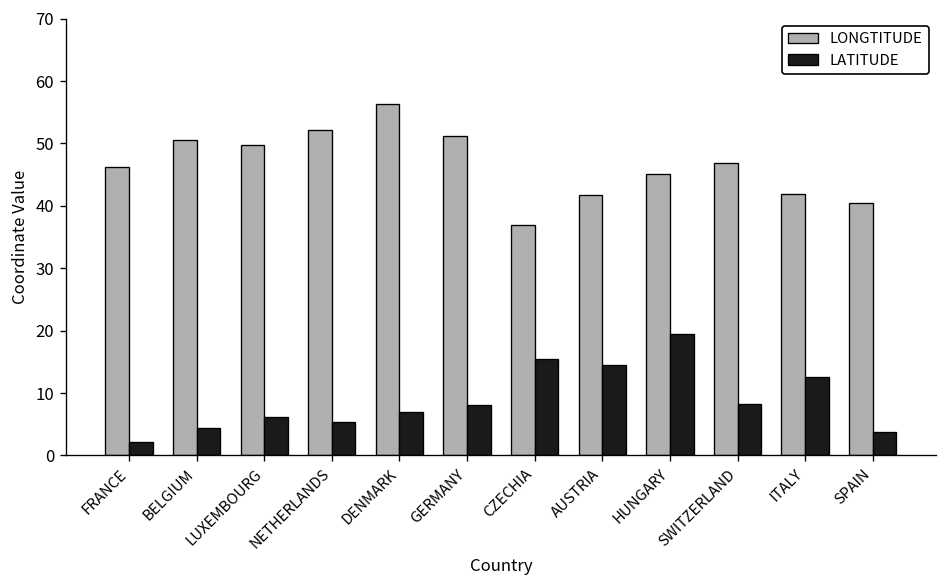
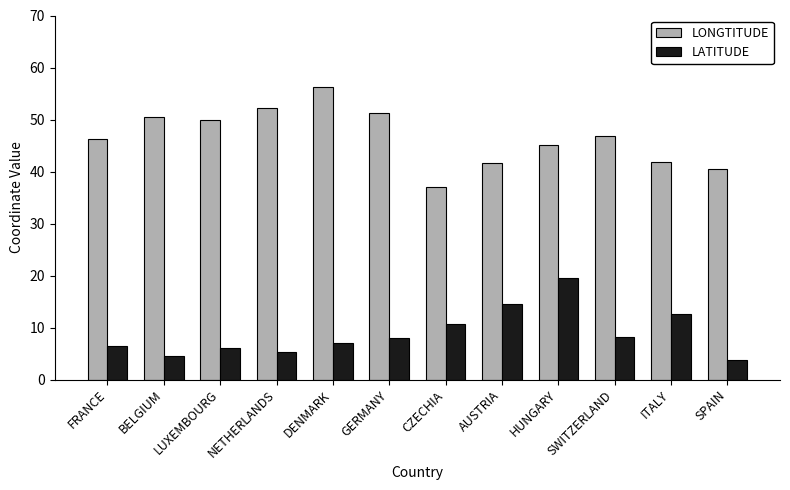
LATITUDE, FRANCE: 2 -> 6
LATITUDE, CZECHIA: 15 -> 11
